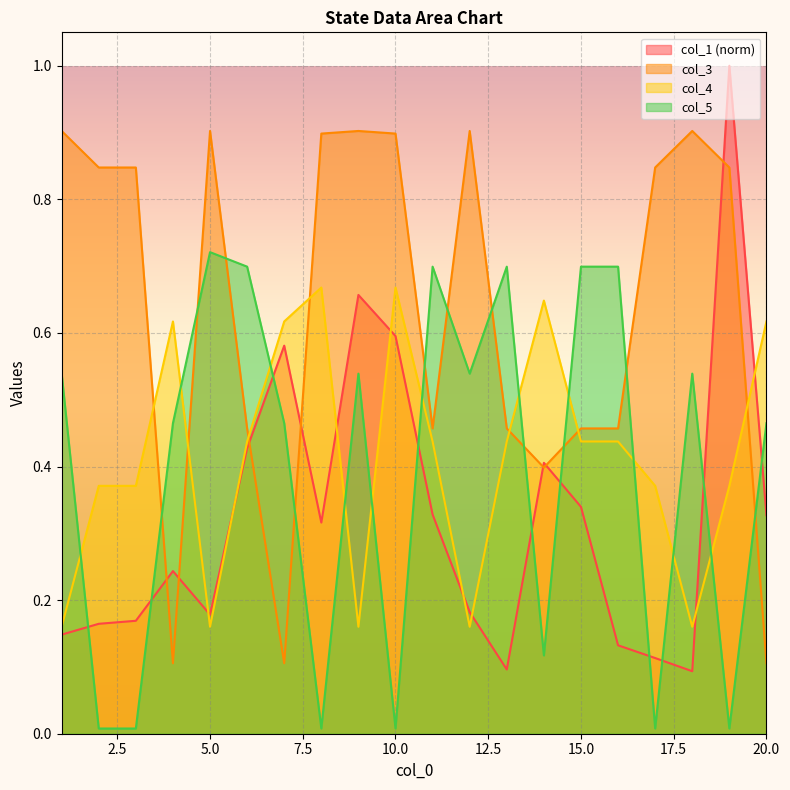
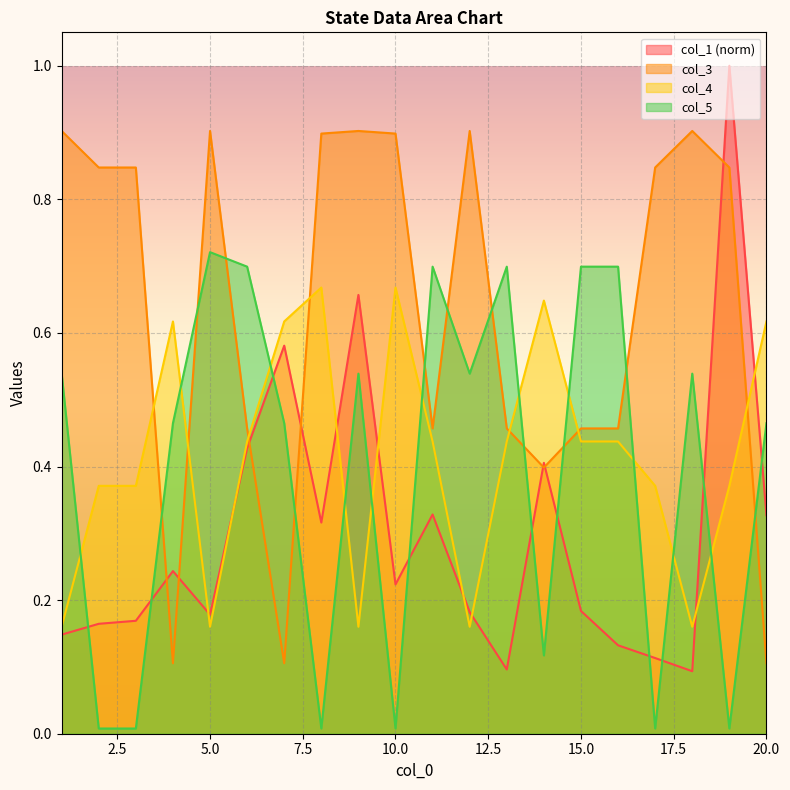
col_1 (norm), 10.0: 0.60 -> 0.22
col_1 (norm), 15.0: 0.34 -> 0.18
